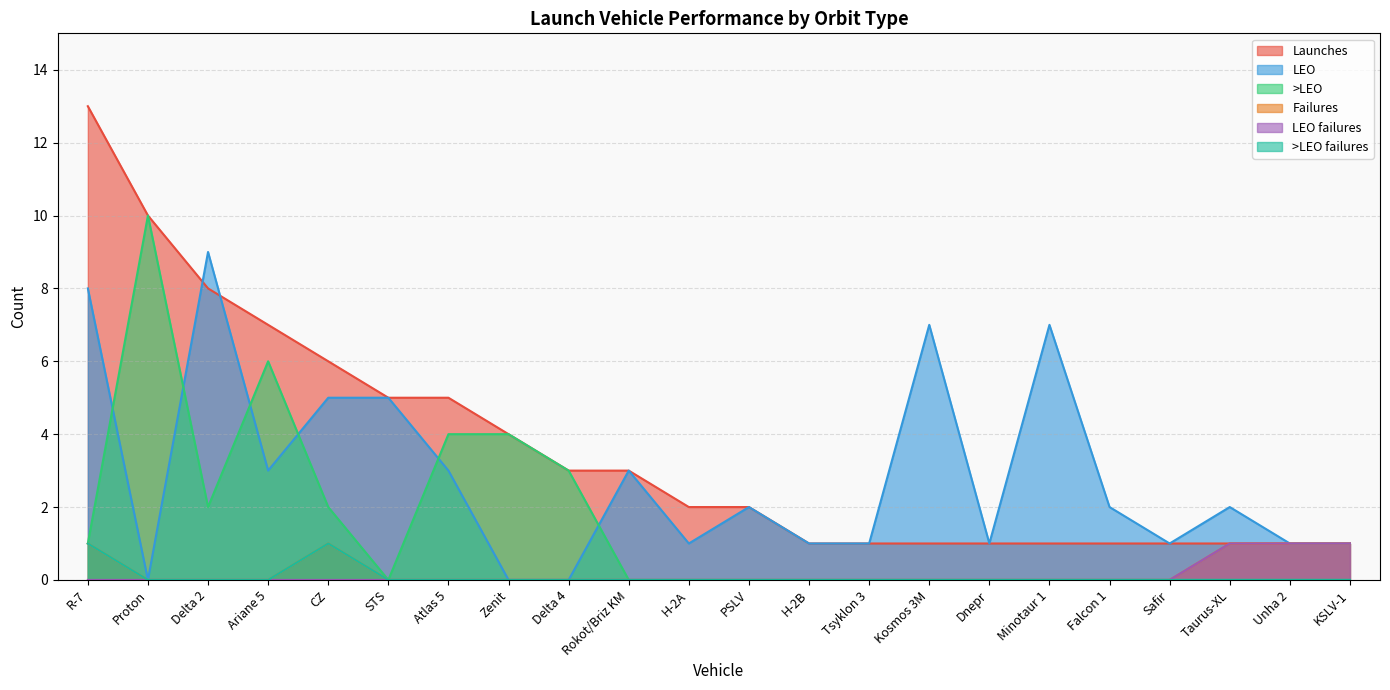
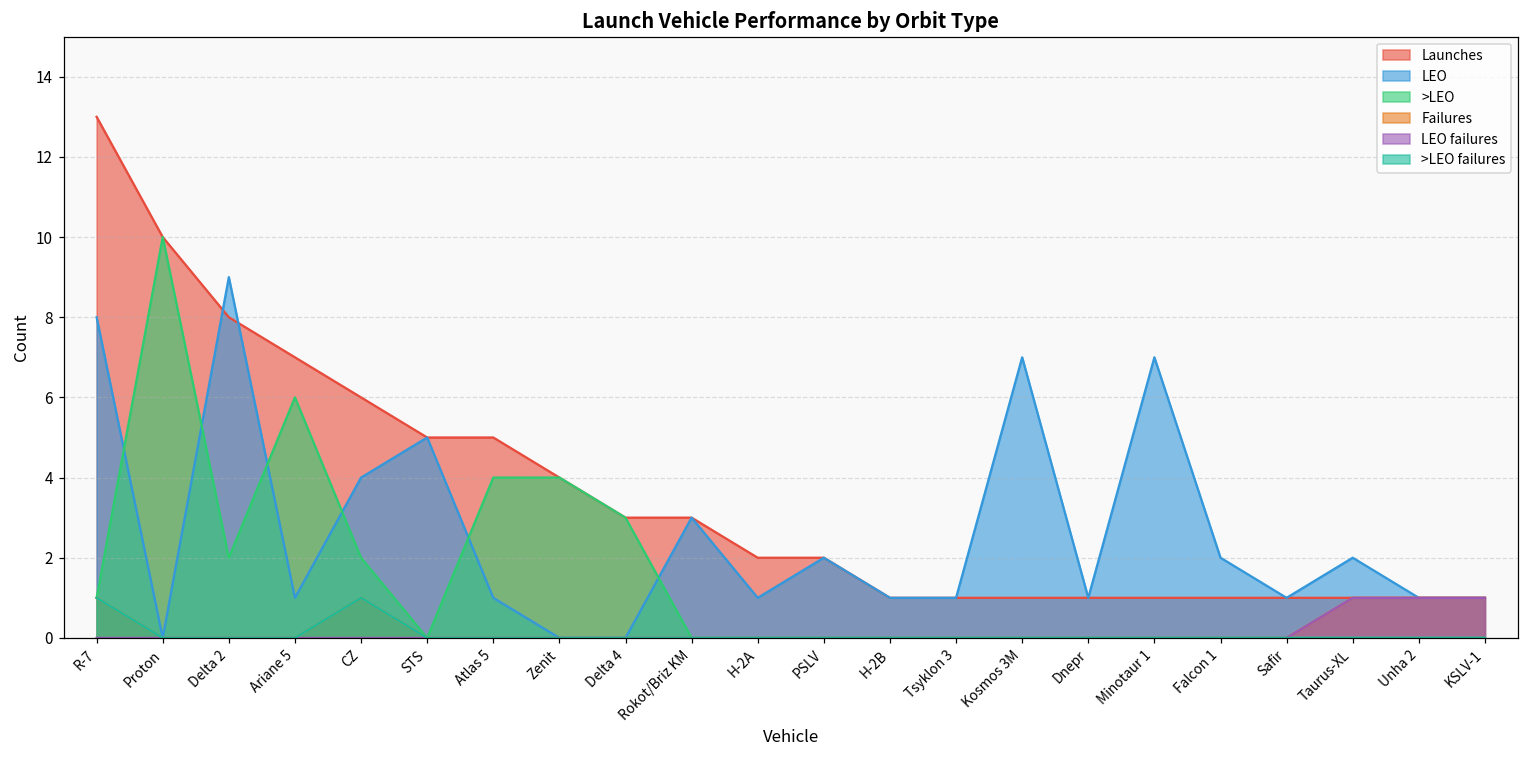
LEO, Ariane 5: 3 -> 1
LEO, CZ: 5 -> 4
LEO, Atlas 5: 3 -> 1
